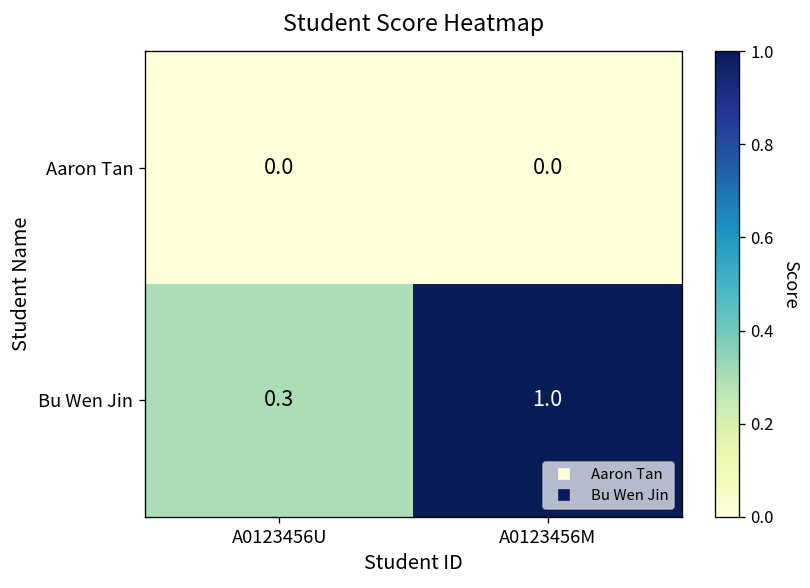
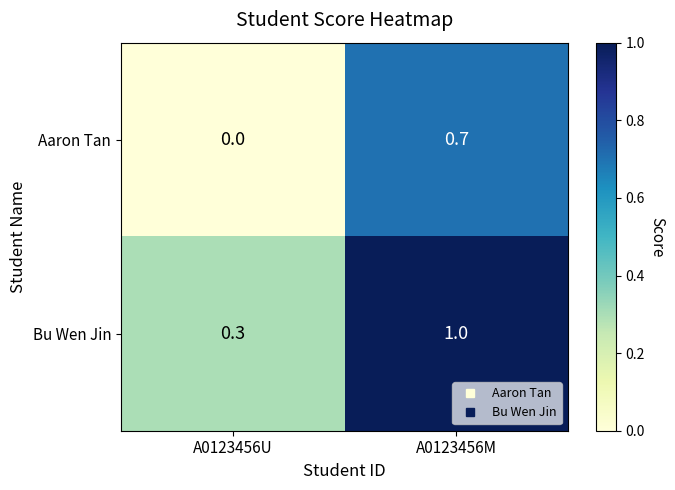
Aaron Tan, A0123456M: 0.0 -> 0.7
